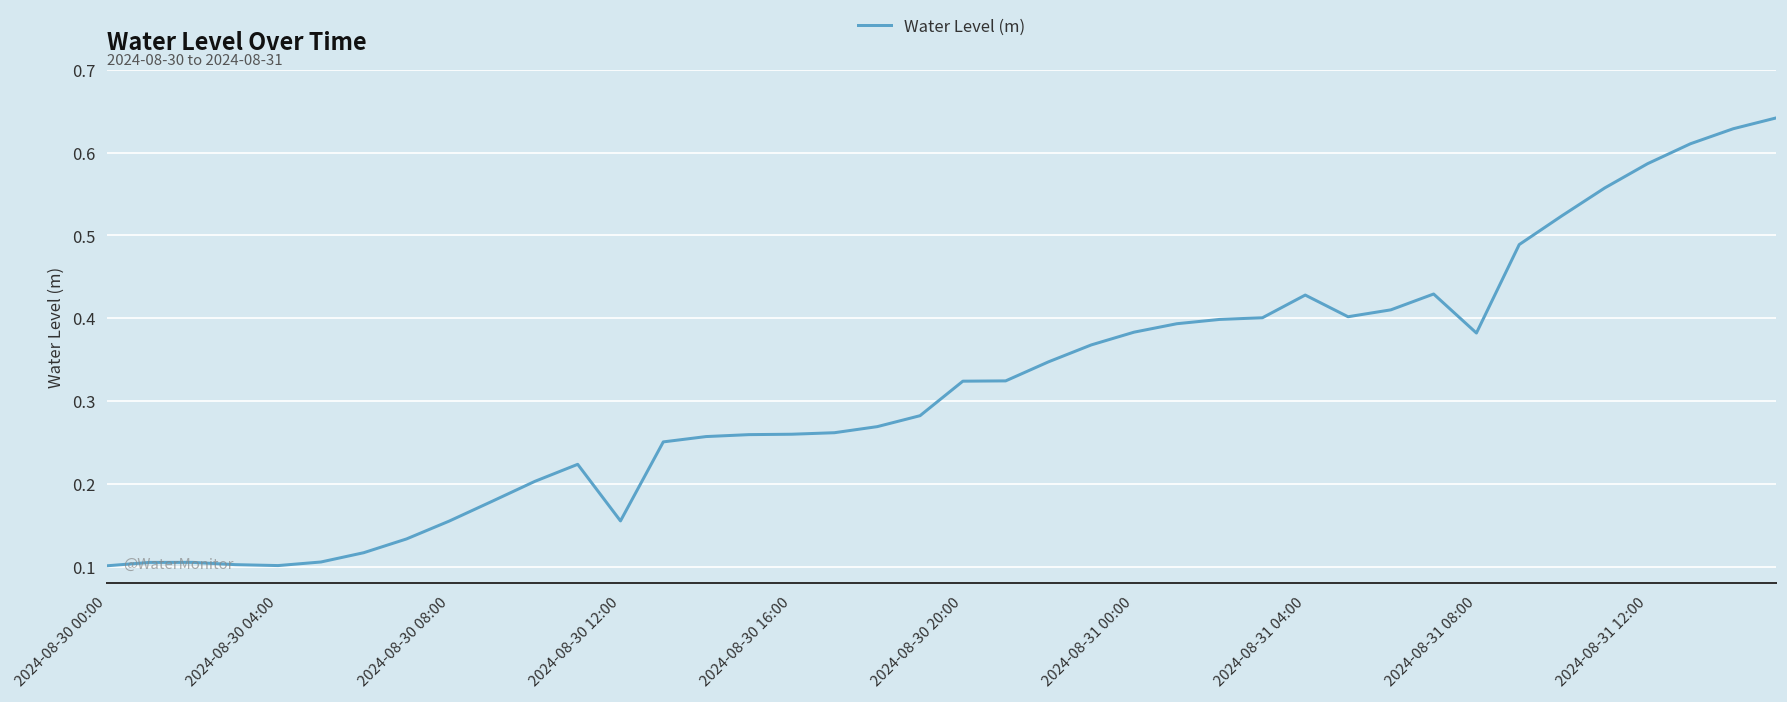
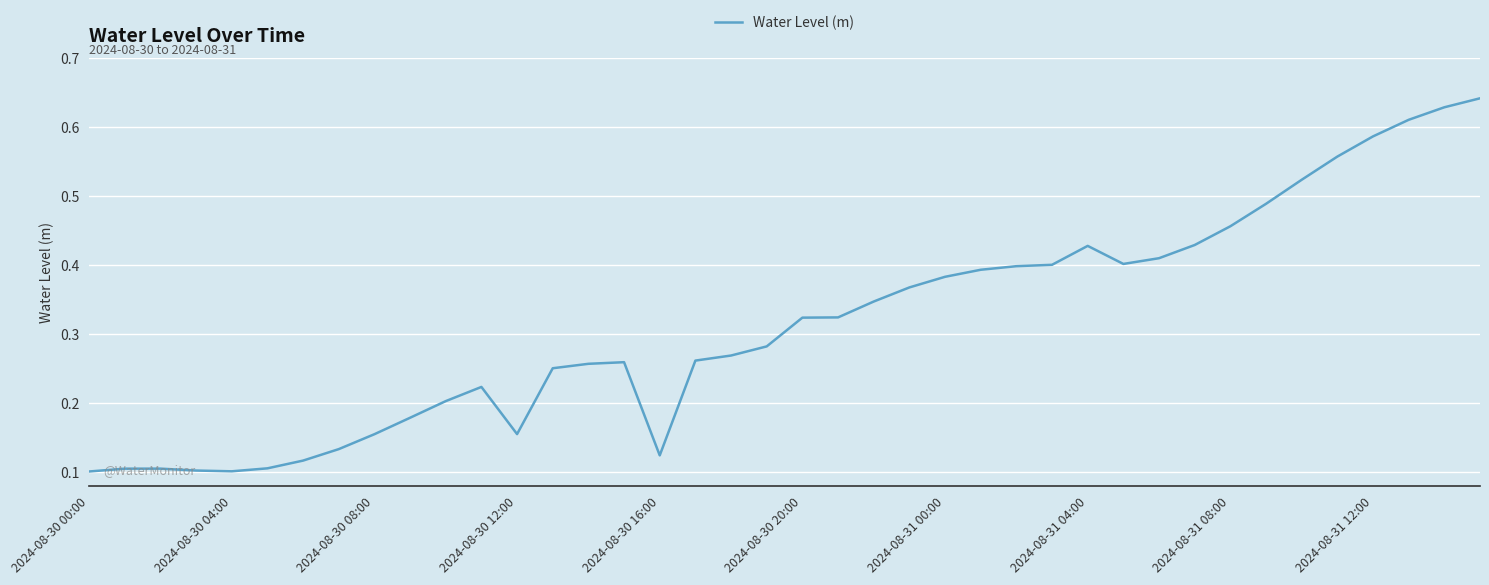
2024-08-30 16:00: 0.26 -> 0.12
2024-08-31 08:00: 0.38 -> 0.46
